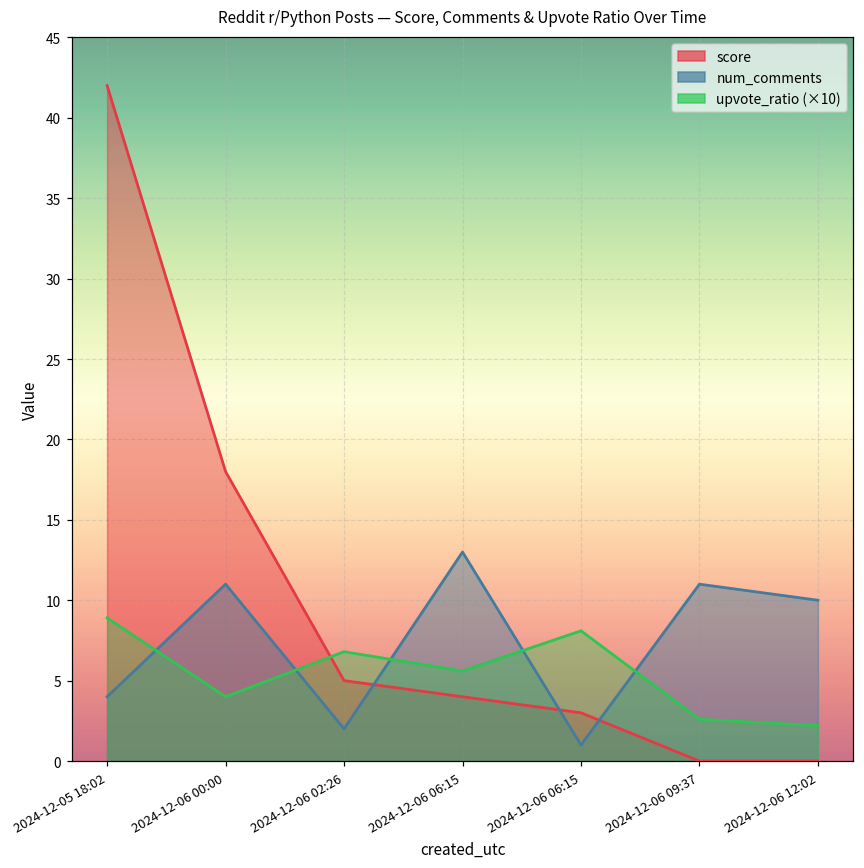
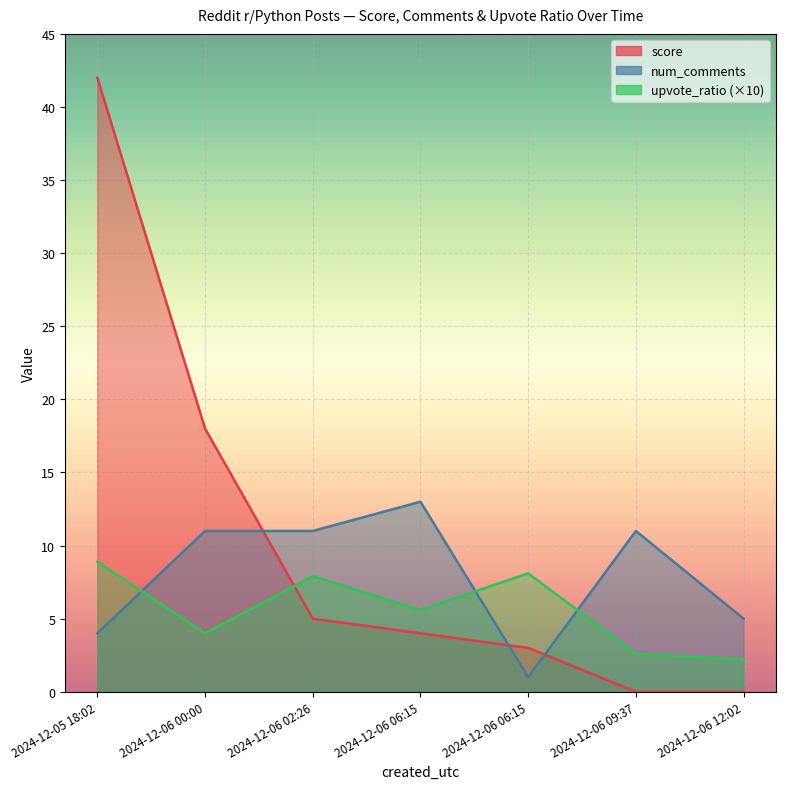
num_comments, 2024-12-06 02:26: 2 -> 11
upvote_ratio (×10), 2024-12-06 02:26: 6.8 -> 7.9
num_comments, 2024-12-06 12:02: 10 -> 5
